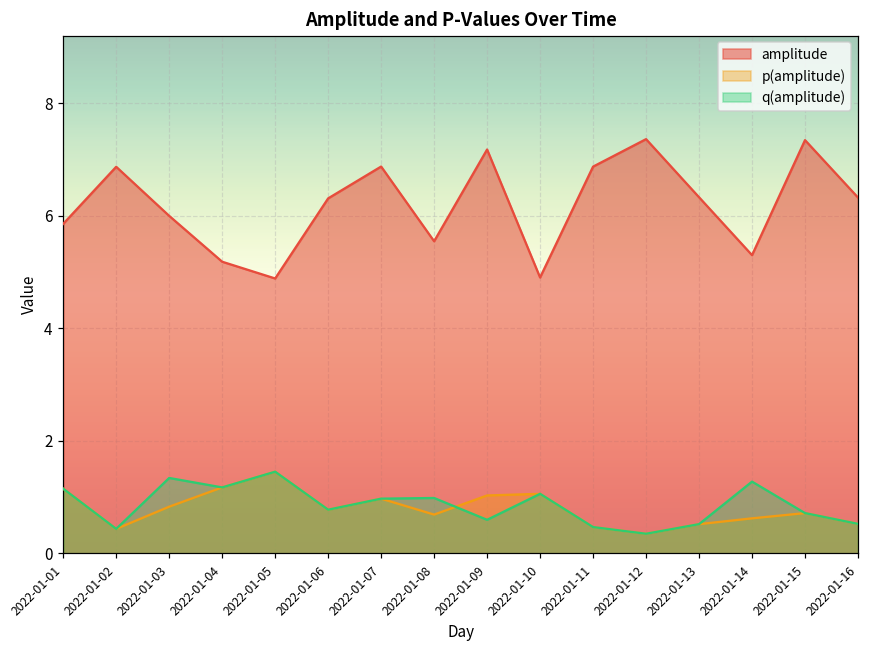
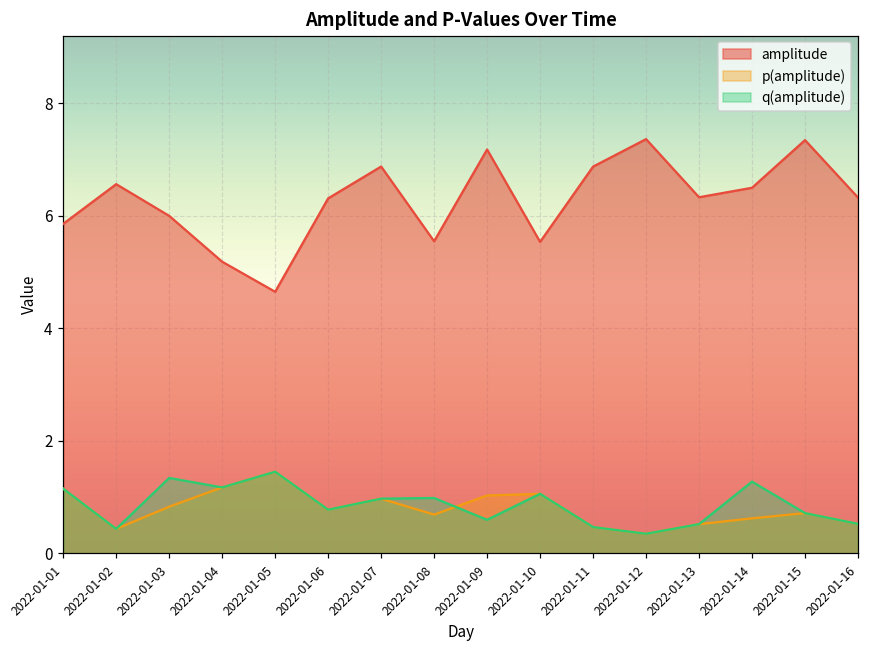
amplitude, 2022-01-02: 6.9 -> 6.6
amplitude, 2022-01-05: 4.9 -> 4.6
amplitude, 2022-01-10: 4.9 -> 5.5
amplitude, 2022-01-14: 5.3 -> 6.5
